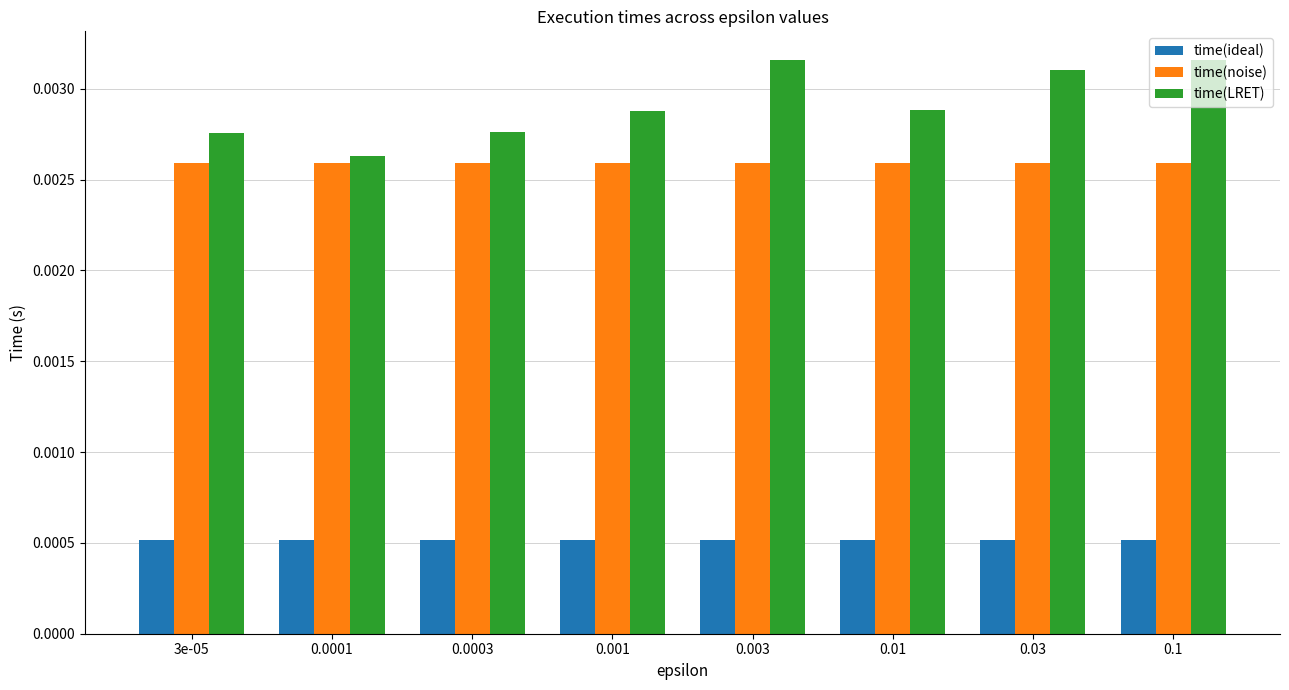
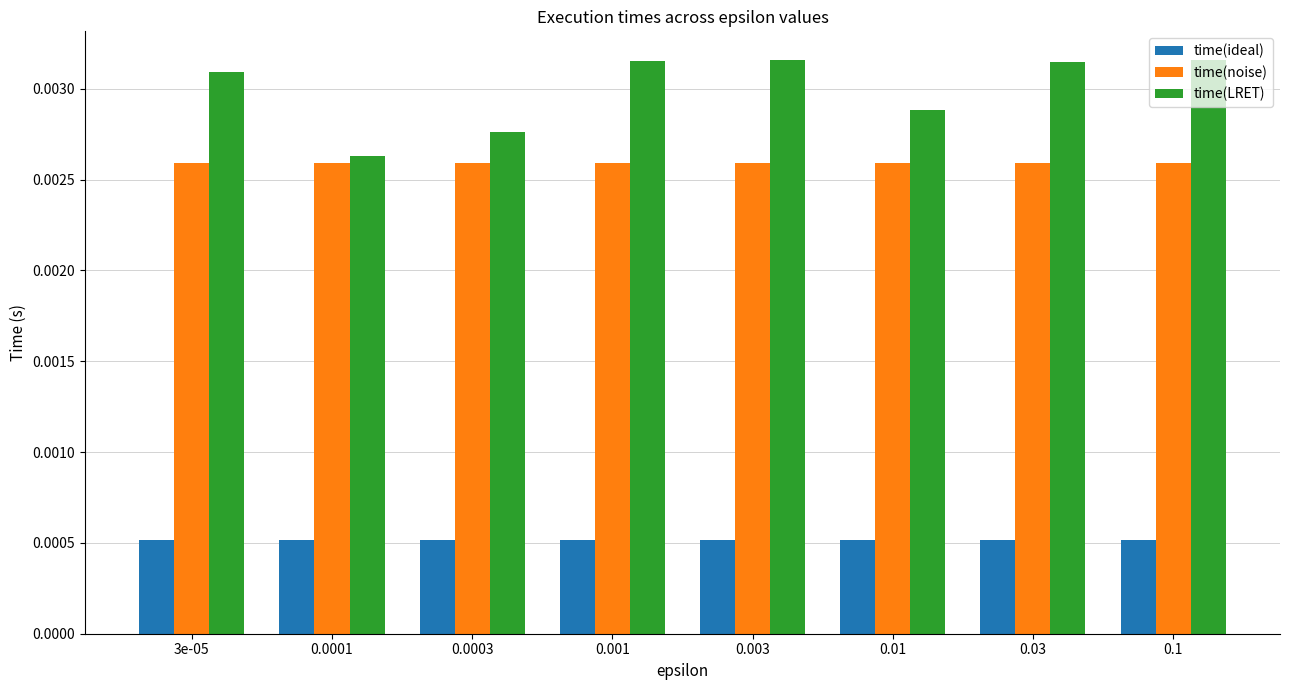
time(LRET), 3e-05: 0.00276 -> 0.00309
time(LRET), 0.001: 0.00288 -> 0.00315
time(LRET), 0.03: 0.00310 -> 0.00315
